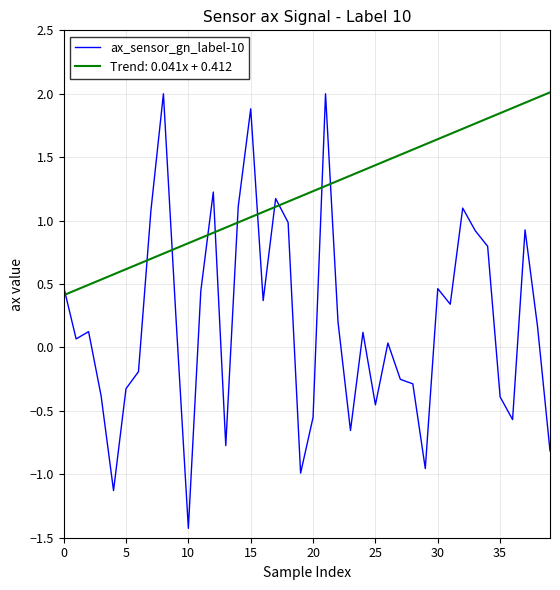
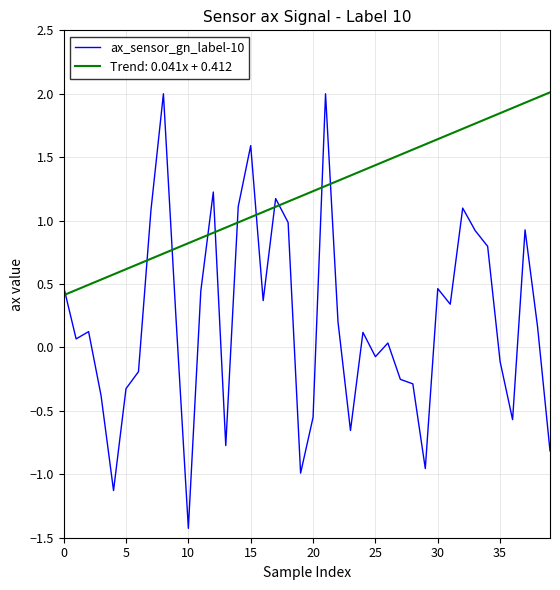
ax_sensor_gn_label-10, 15: 1.88 -> 1.59
ax_sensor_gn_label-10, 25: -0.45 -> -0.07
ax_sensor_gn_label-10, 35: -0.39 -> -0.11
